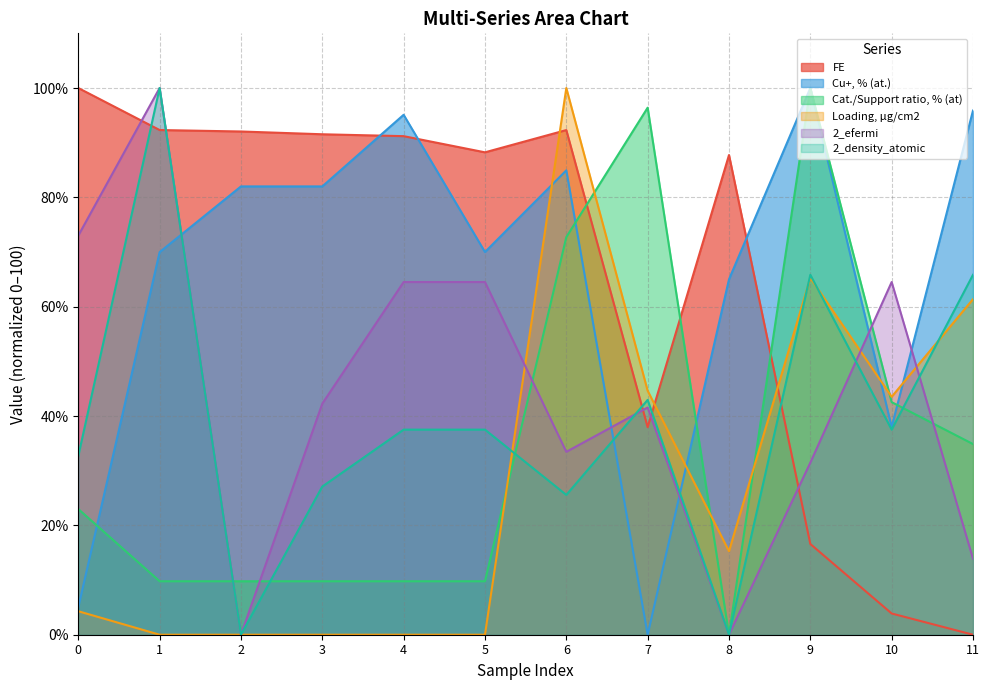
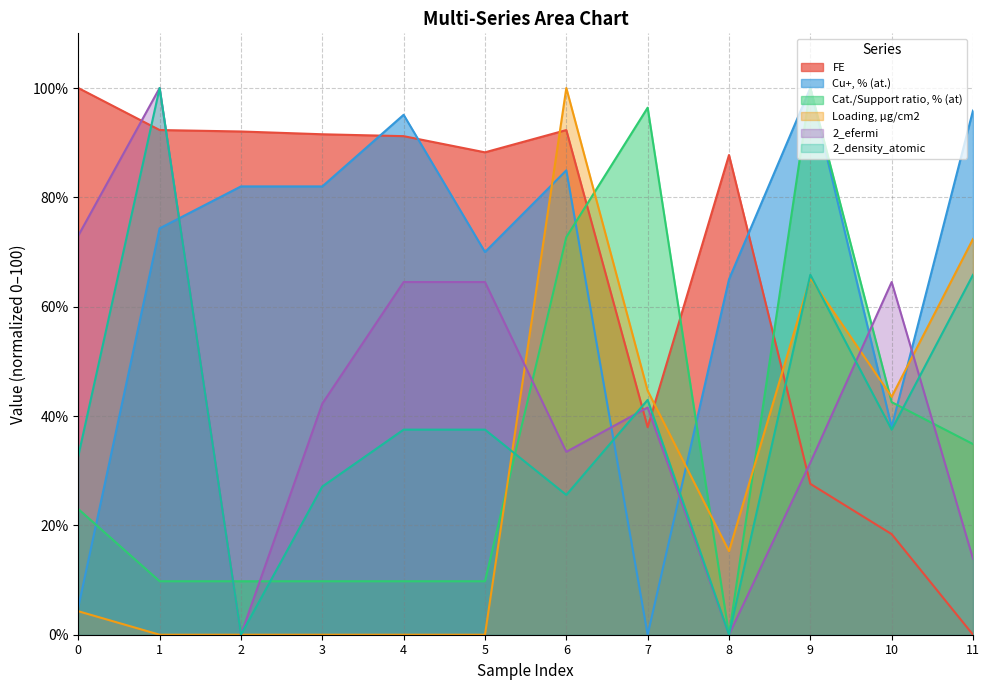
Cu+, % (at.), 1: 70% -> 74%
FE, 9: 17% -> 28%
FE, 10: 4% -> 18%
Loading, μg/cm2, 11: 61% -> 72%
